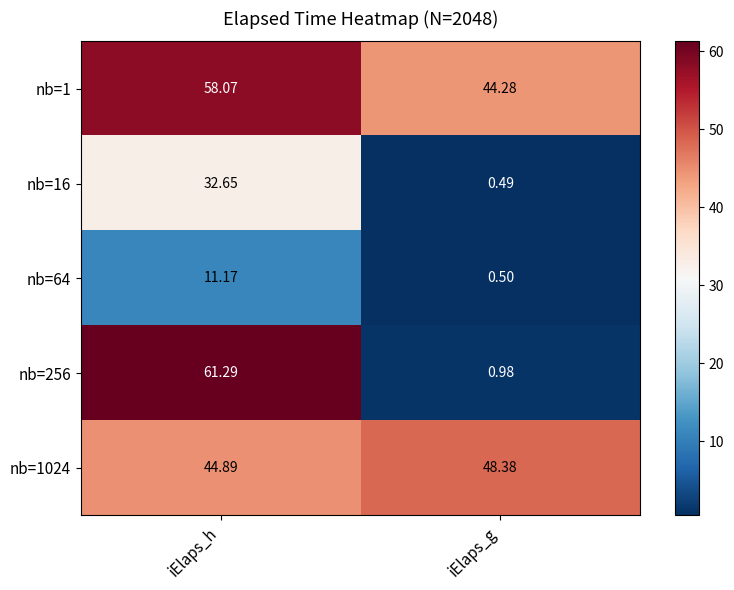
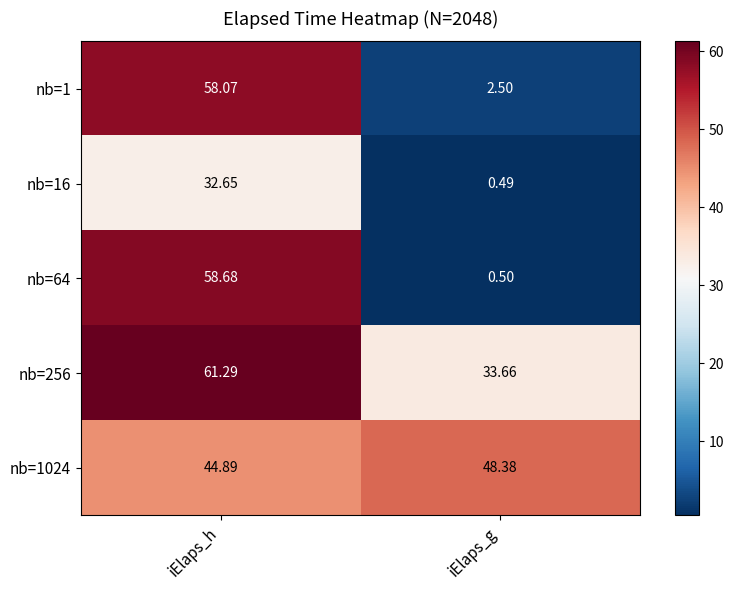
nb=1, iElaps_g: 44.28 -> 2.50
nb=64, iElaps_h: 11.17 -> 58.68
nb=256, iElaps_g: 0.98 -> 33.66
